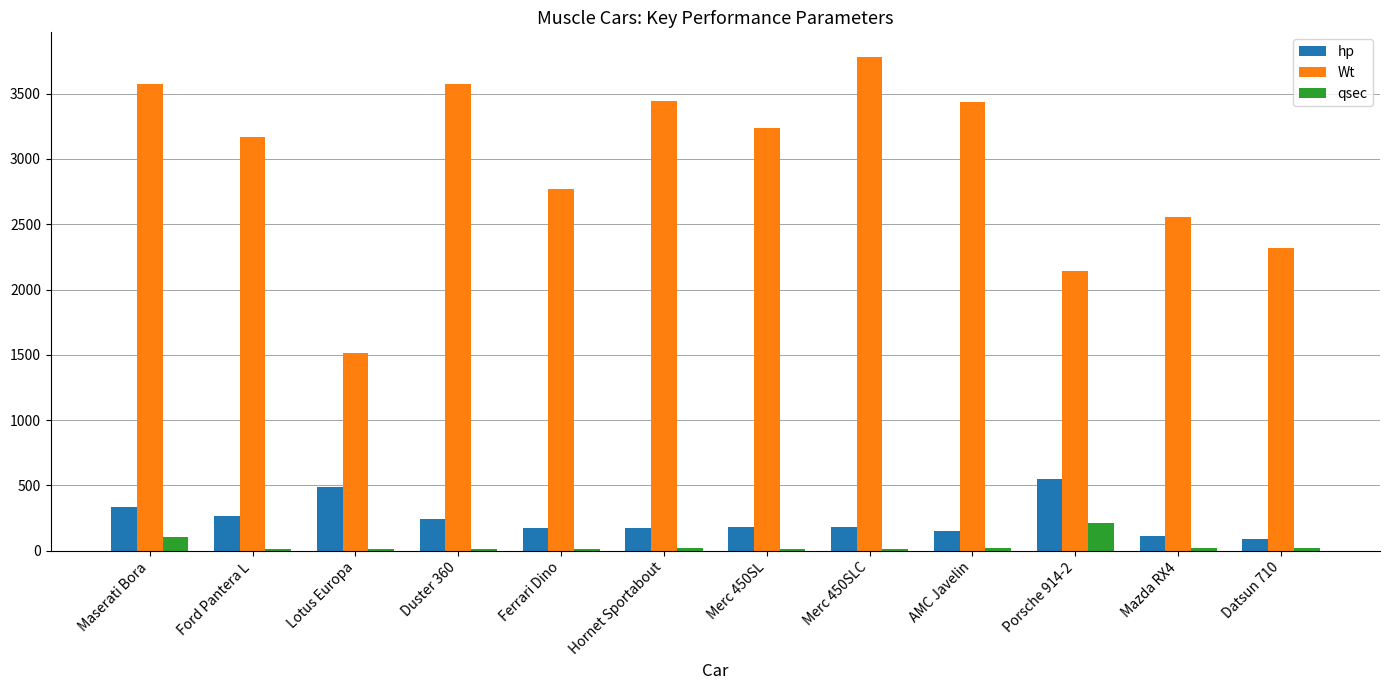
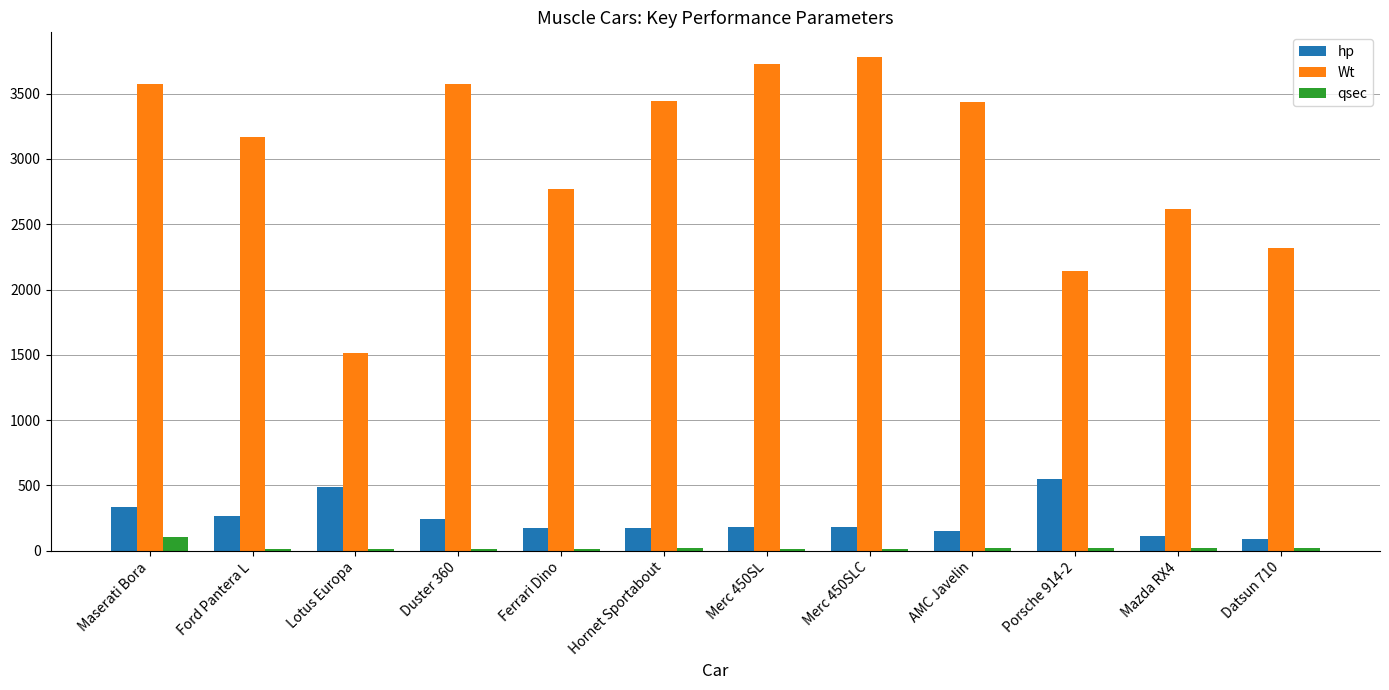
Wt, Merc 450SL: 3240 -> 3730
qsec, Porsche 914-2: 210 -> 20
Wt, Mazda RX4: 2550 -> 2620
